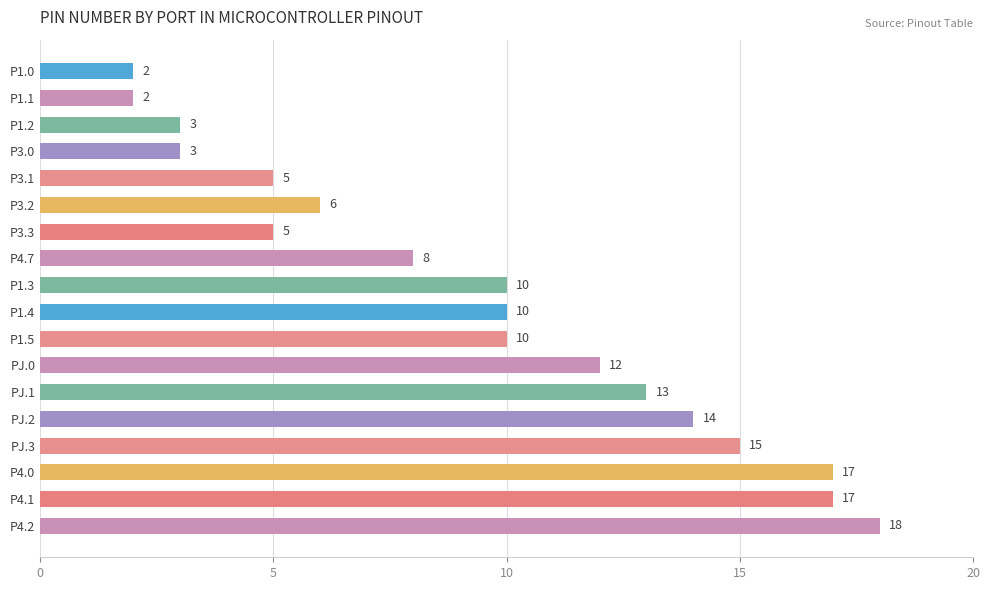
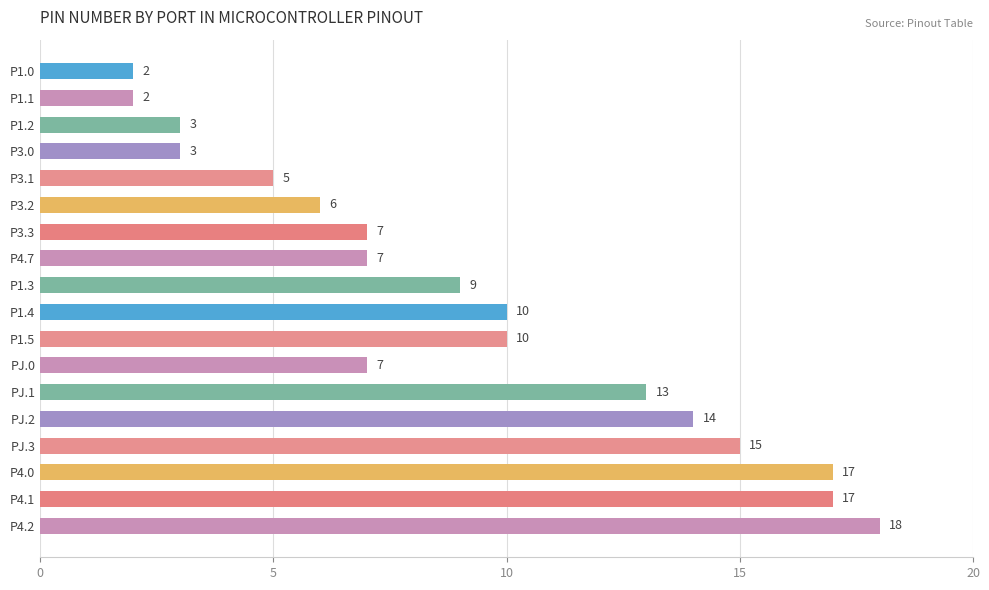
P3.3: 5 -> 7
P4.7: 8 -> 7
P1.3: 10 -> 9
PJ.0: 12 -> 7
